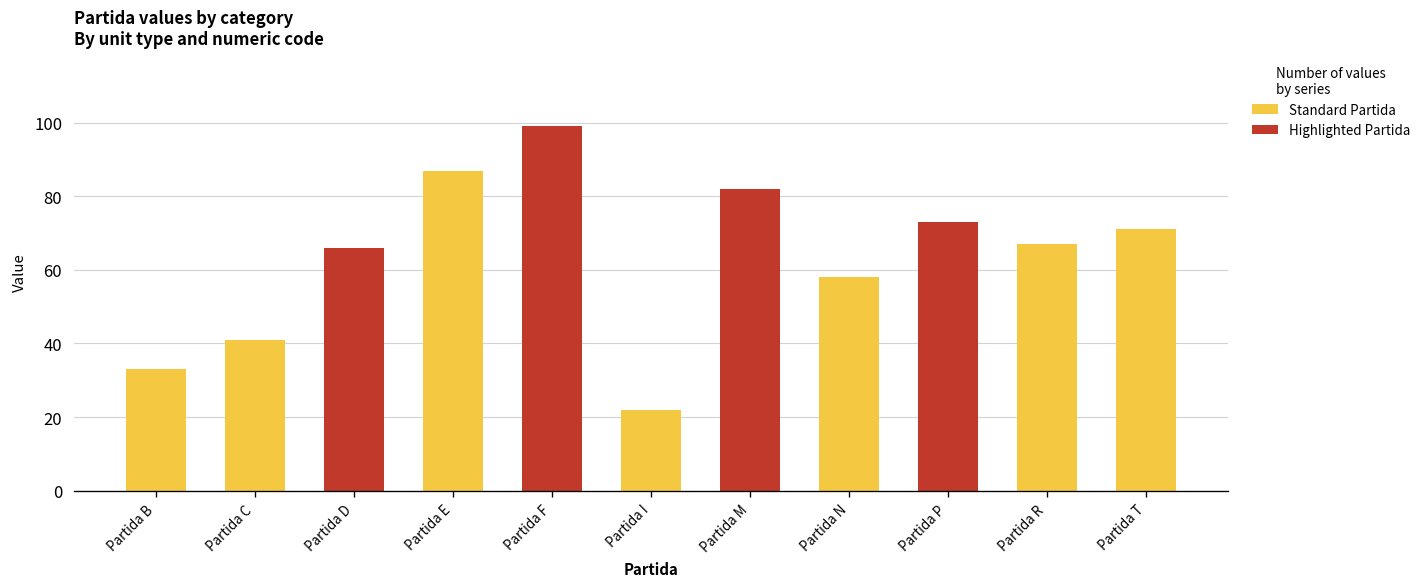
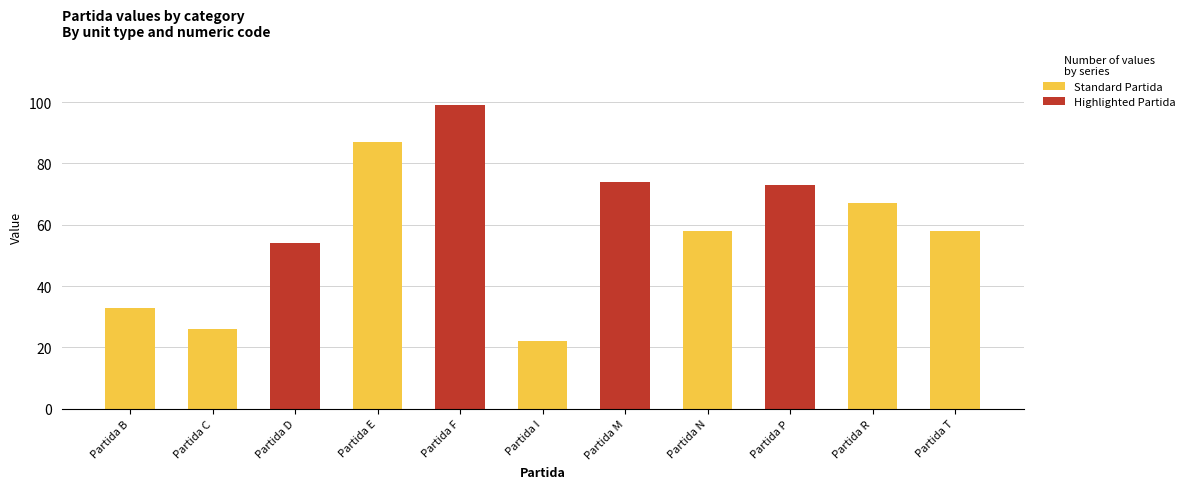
Partida C: 41 -> 26
Partida D: 66 -> 54
Partida M: 82 -> 74
Partida T: 71 -> 58
